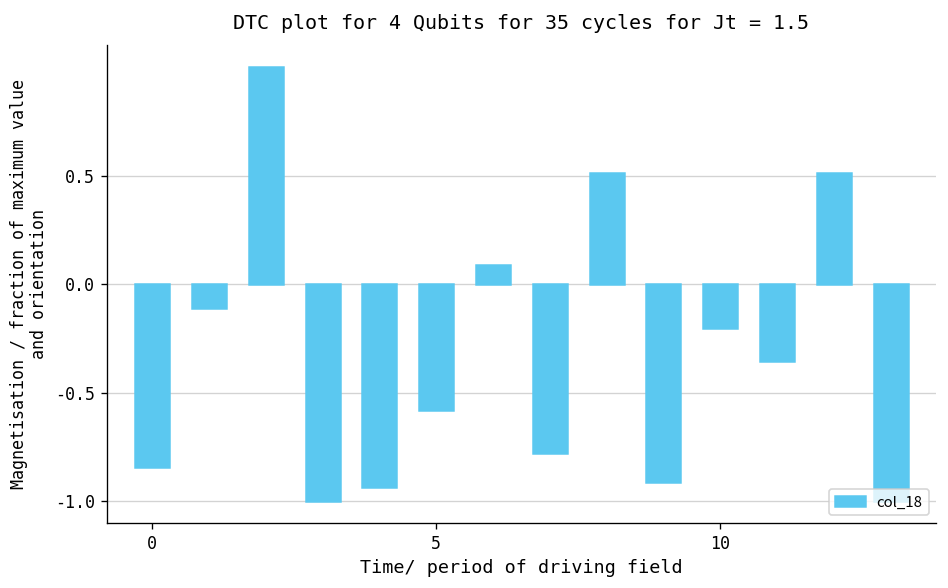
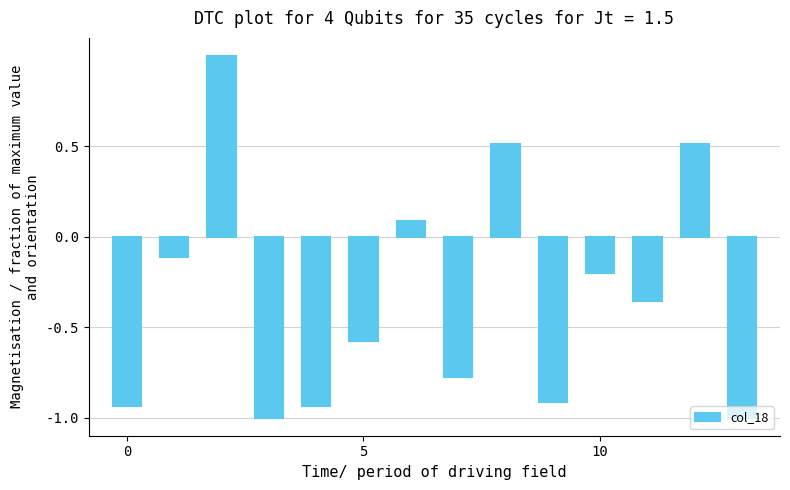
0: -0.84 -> -0.93
